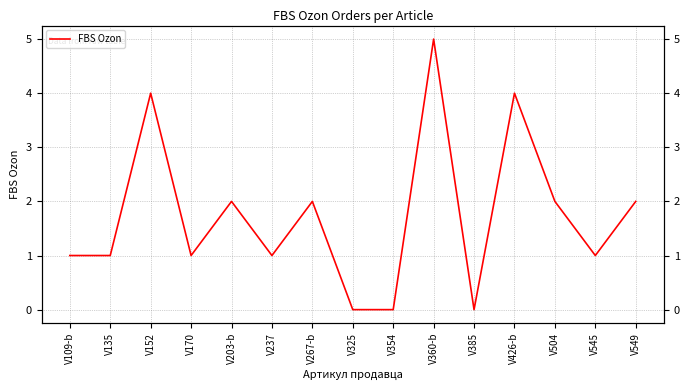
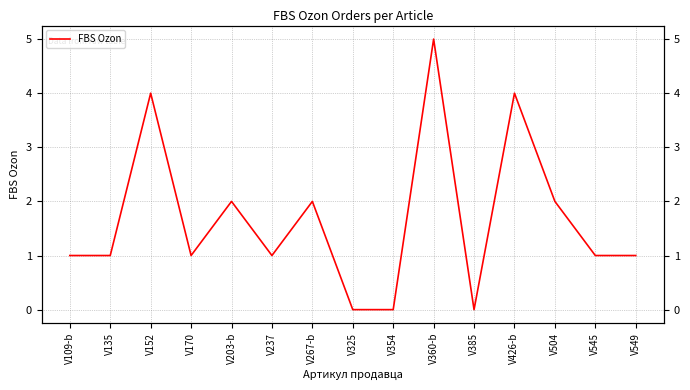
V549: 2 -> 1
